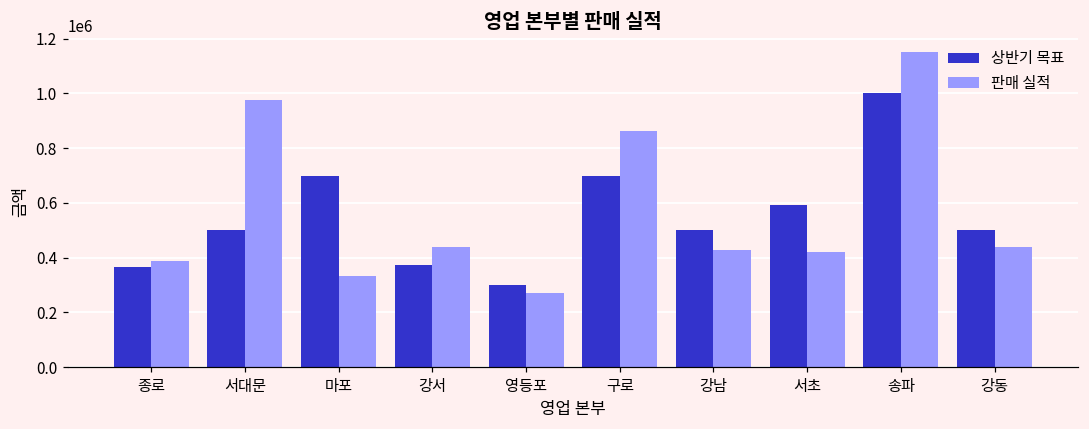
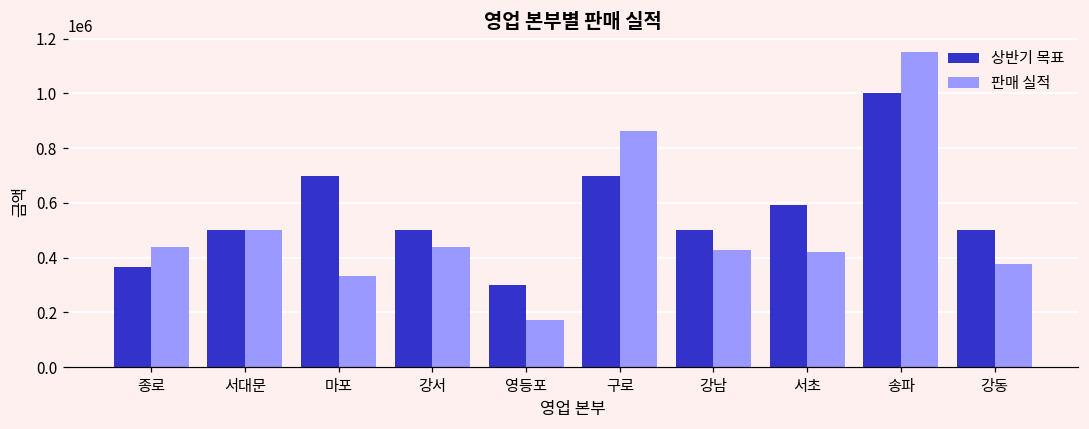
판매 실적, 종로: 390000 -> 440000
판매 실적, 서대문: 970000 -> 500000
상반기 목표, 강서: 370000 -> 500000
판매 실적, 영등포: 270000 -> 170000
판매 실적, 강동: 440000 -> 380000
